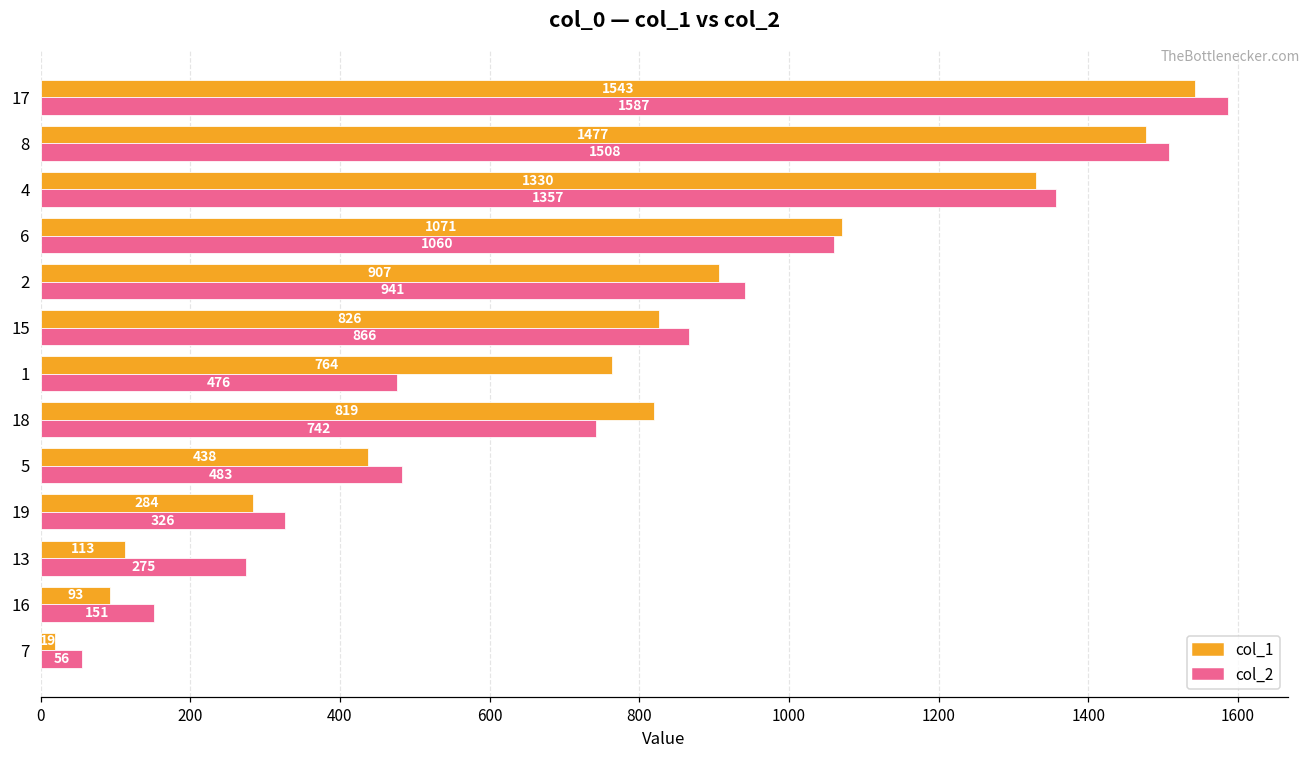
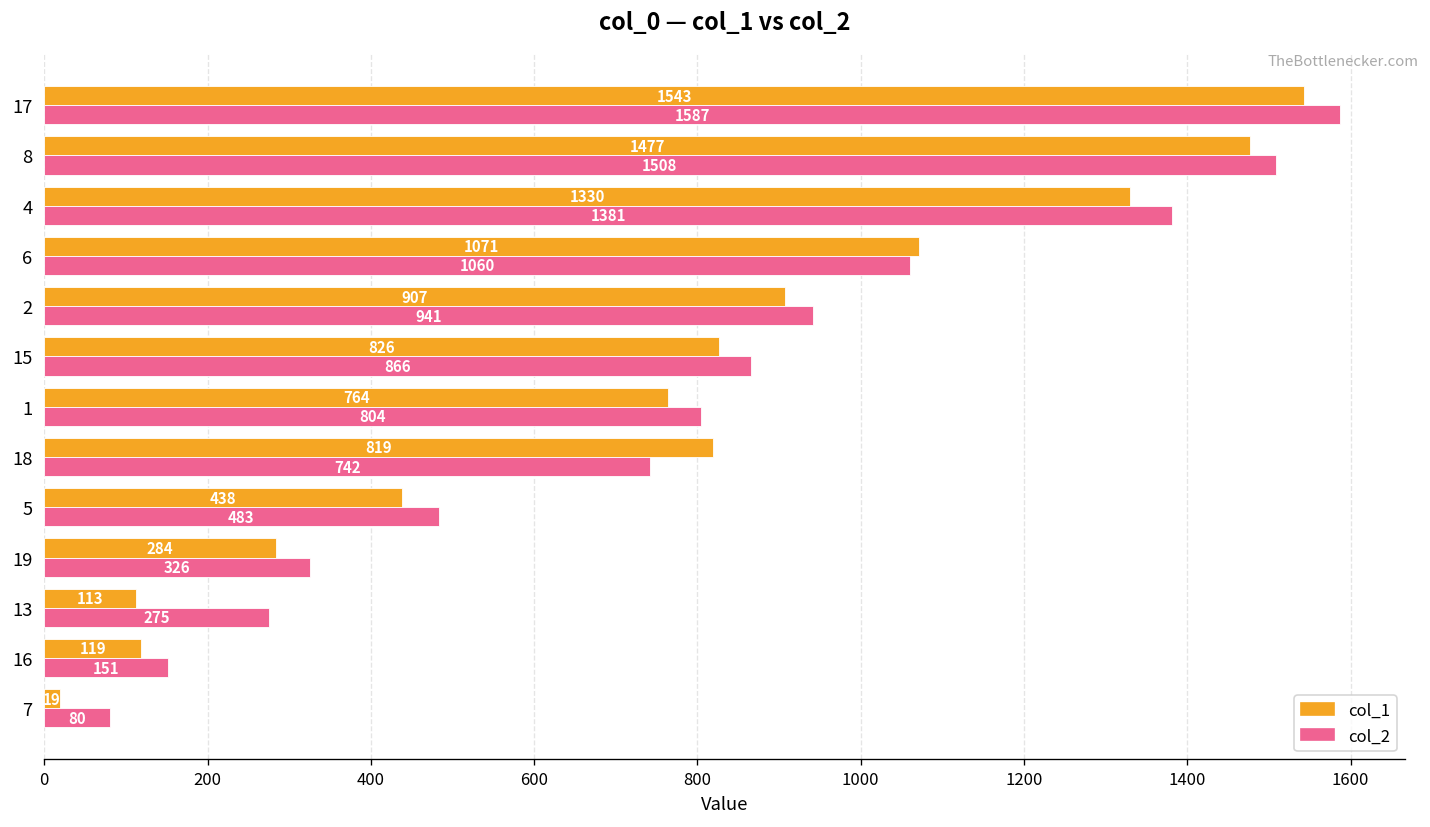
col_2, 4: 1357 -> 1381
col_2, 1: 476 -> 804
col_1, 16: 93 -> 119
col_2, 7: 56 -> 80
